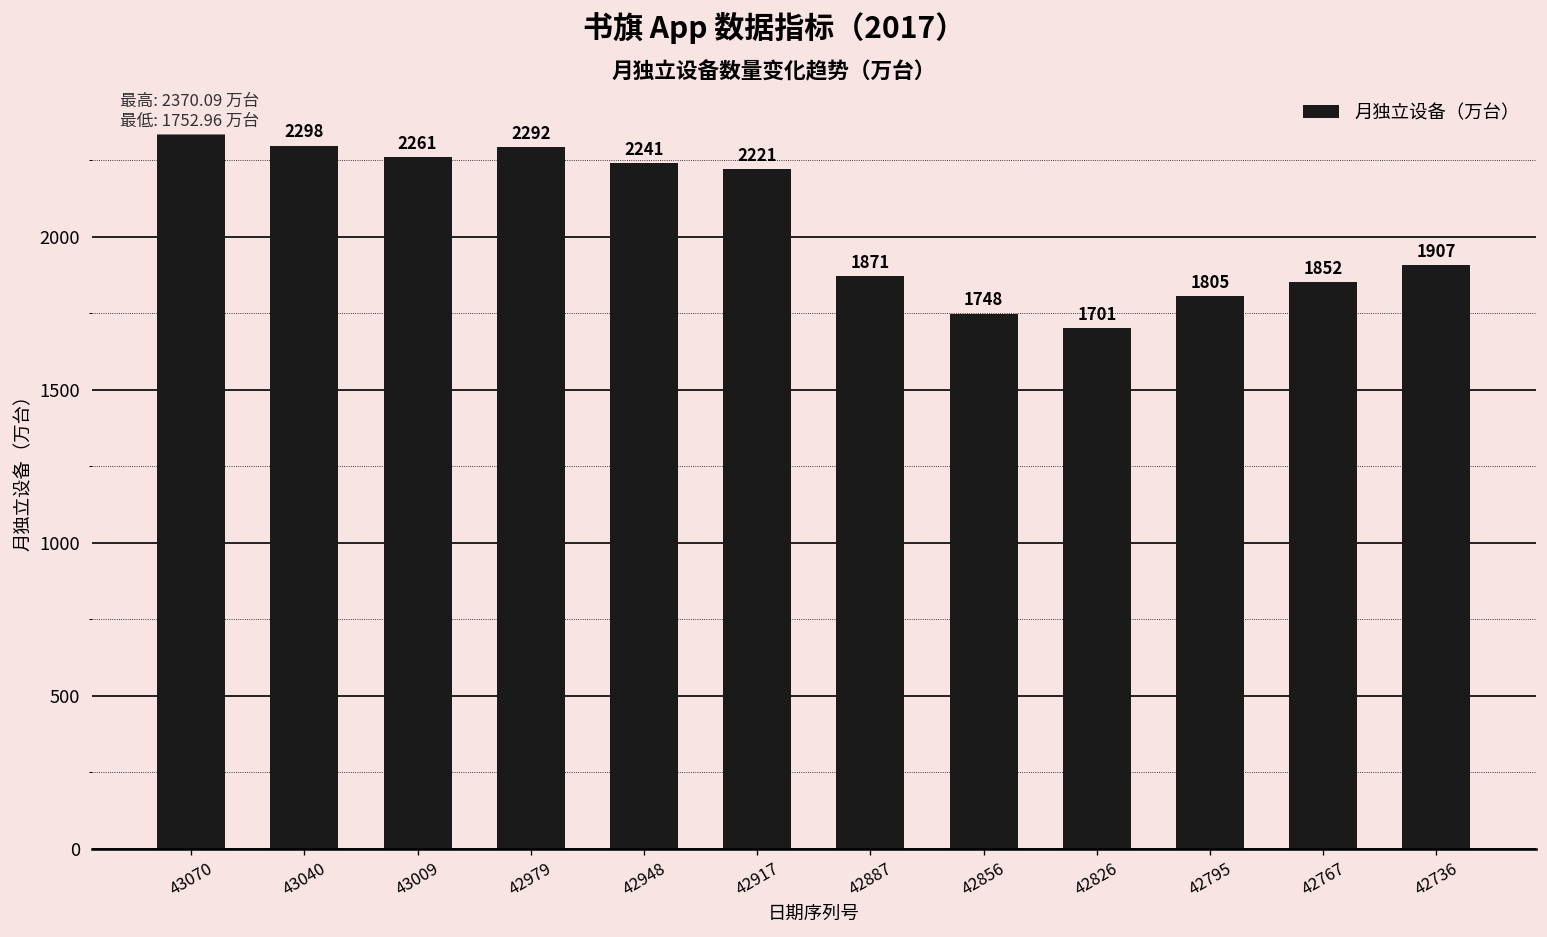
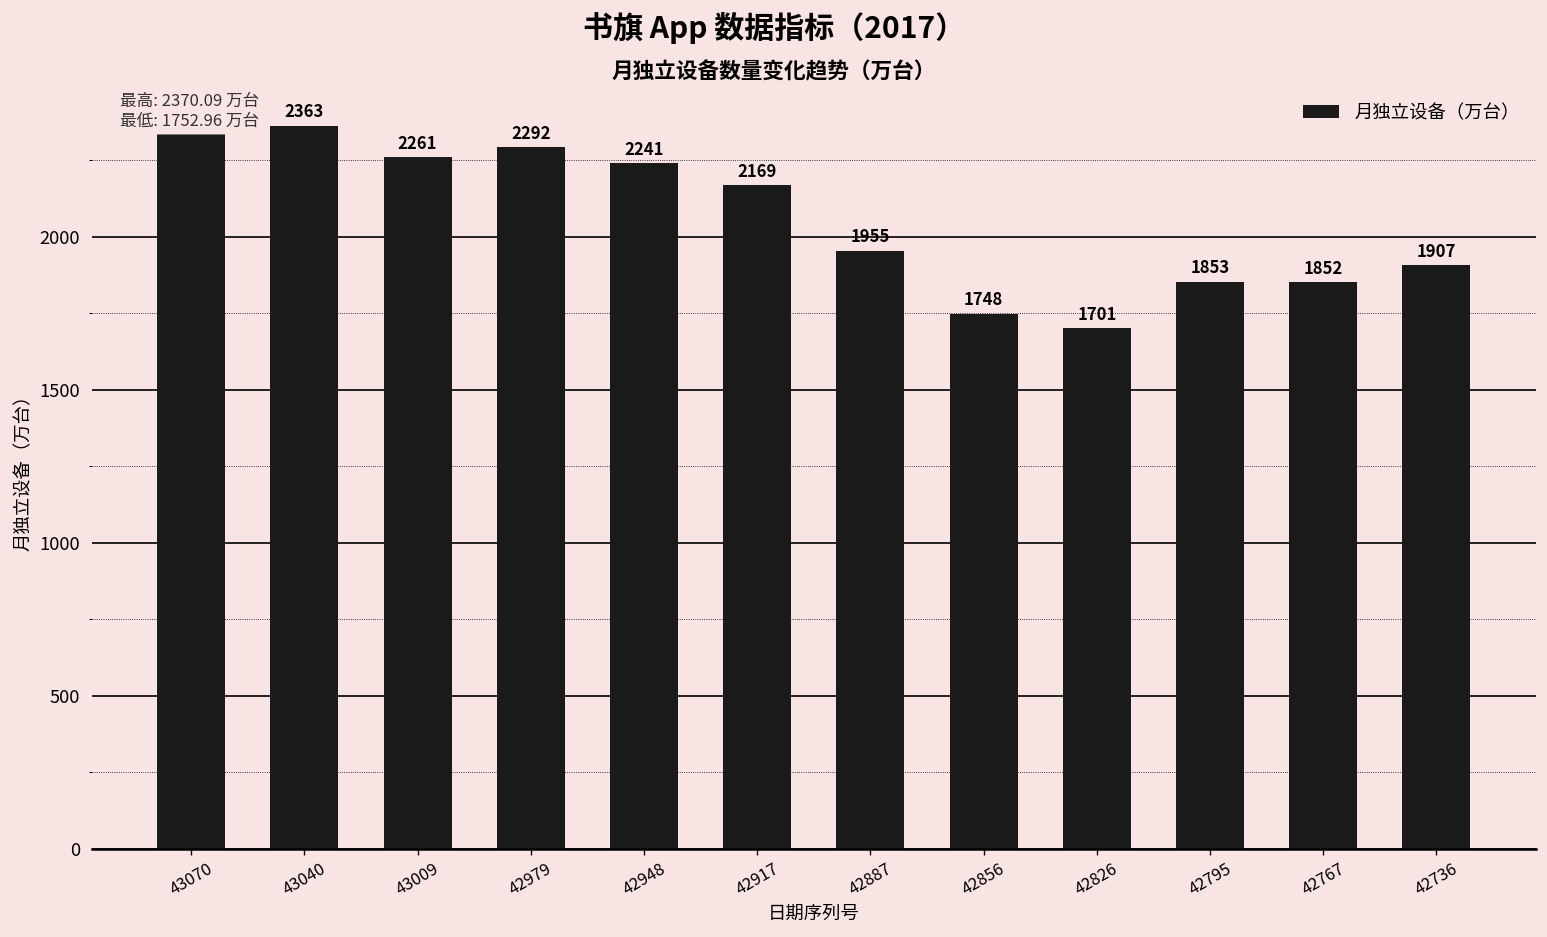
43040: 2298 -> 2363
42917: 2221 -> 2169
42887: 1871 -> 1955
42795: 1805 -> 1853
